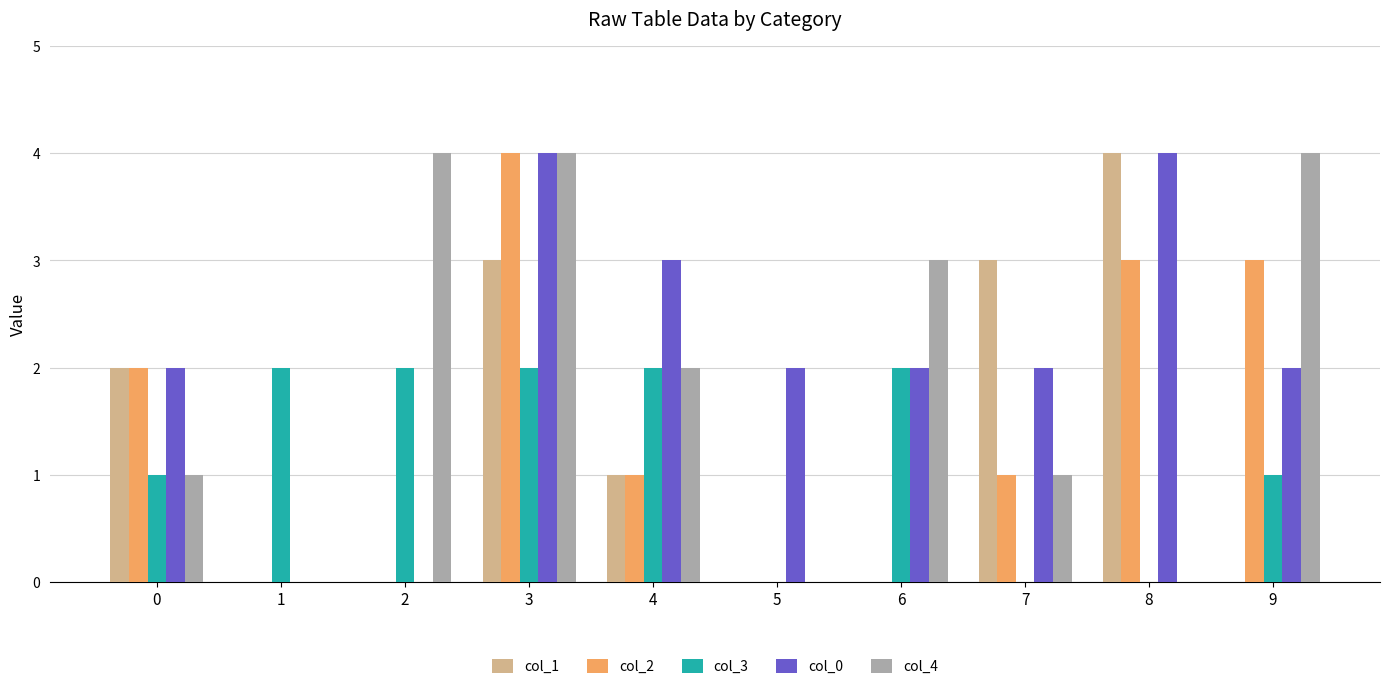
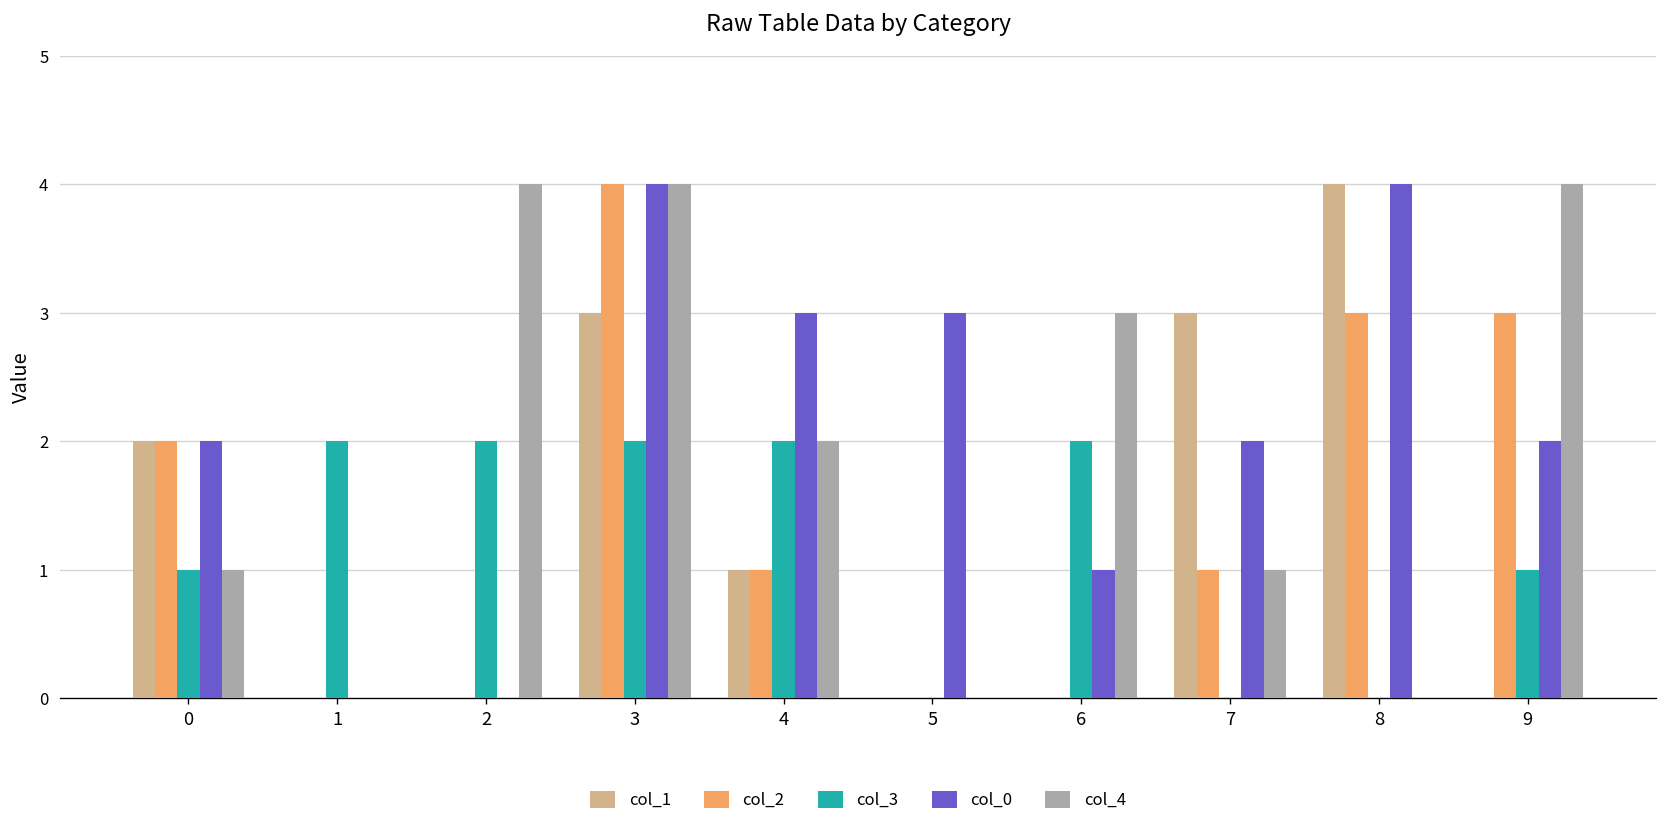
col_0, 5: 2 -> 3
col_0, 6: 2 -> 1
